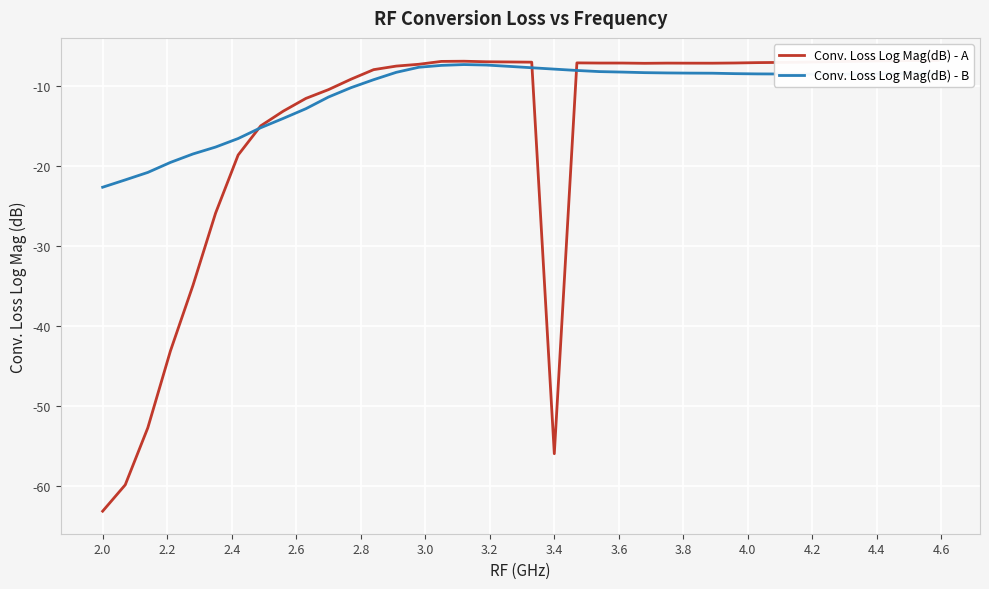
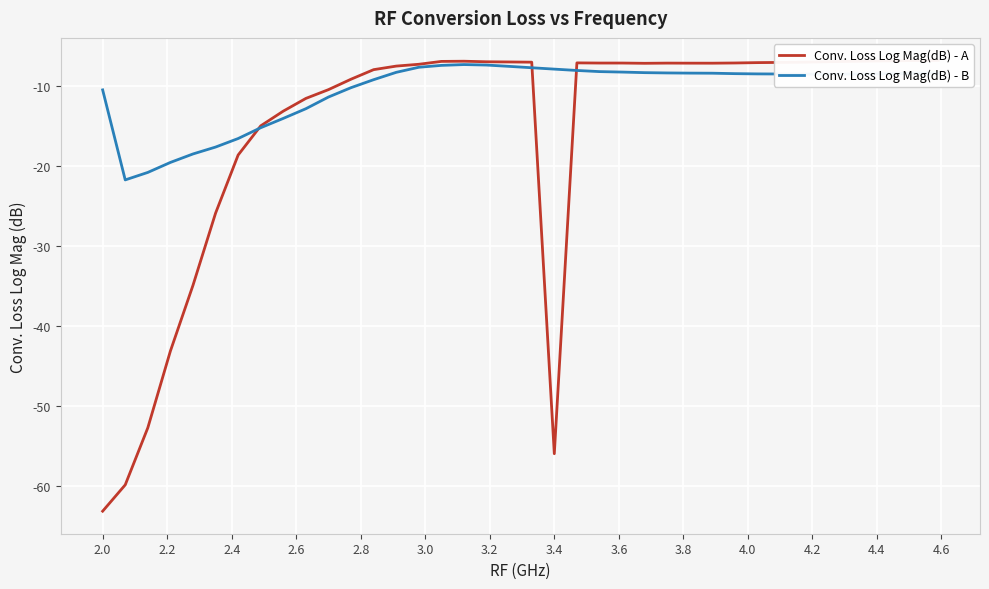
Conv. Loss Log Mag(dB) - B, 2.0: -23 -> -11
